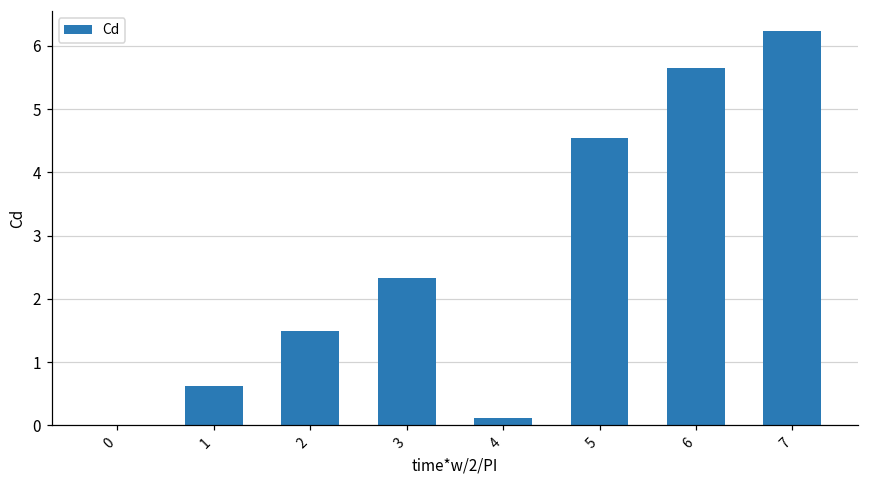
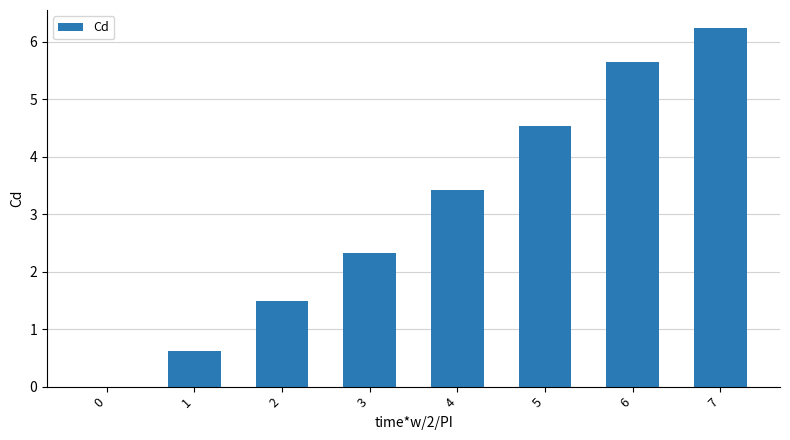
4: 0.1 -> 3.4
